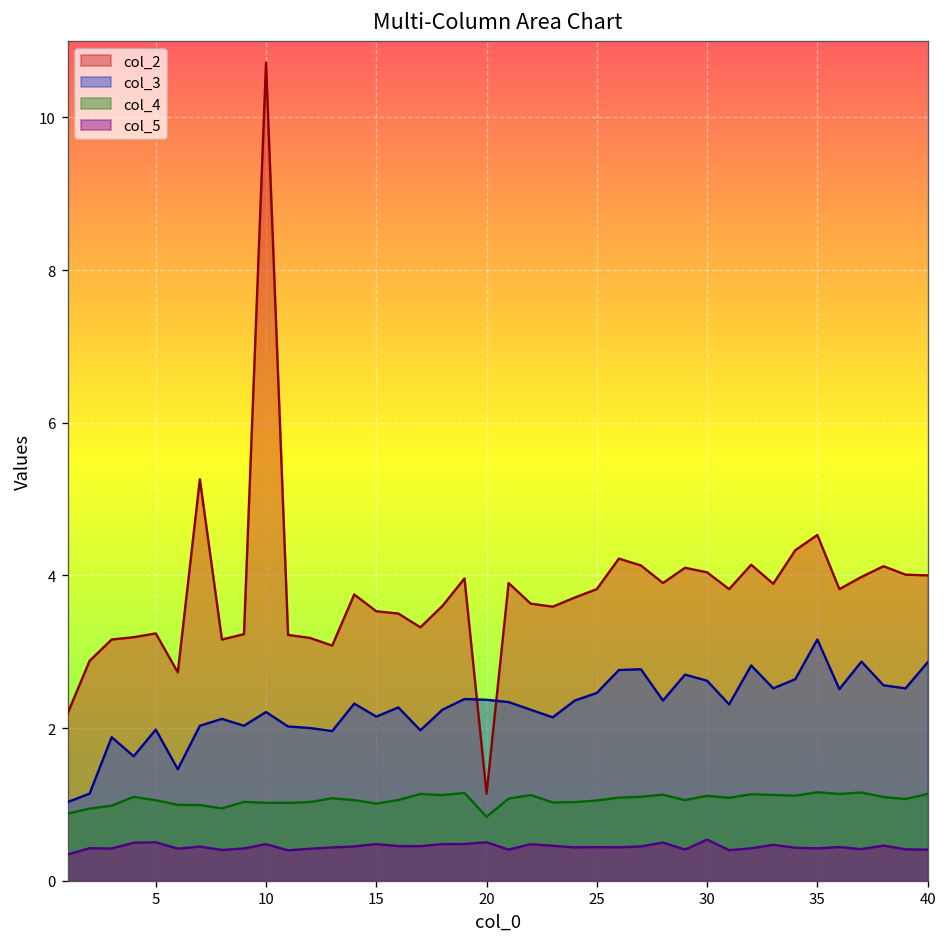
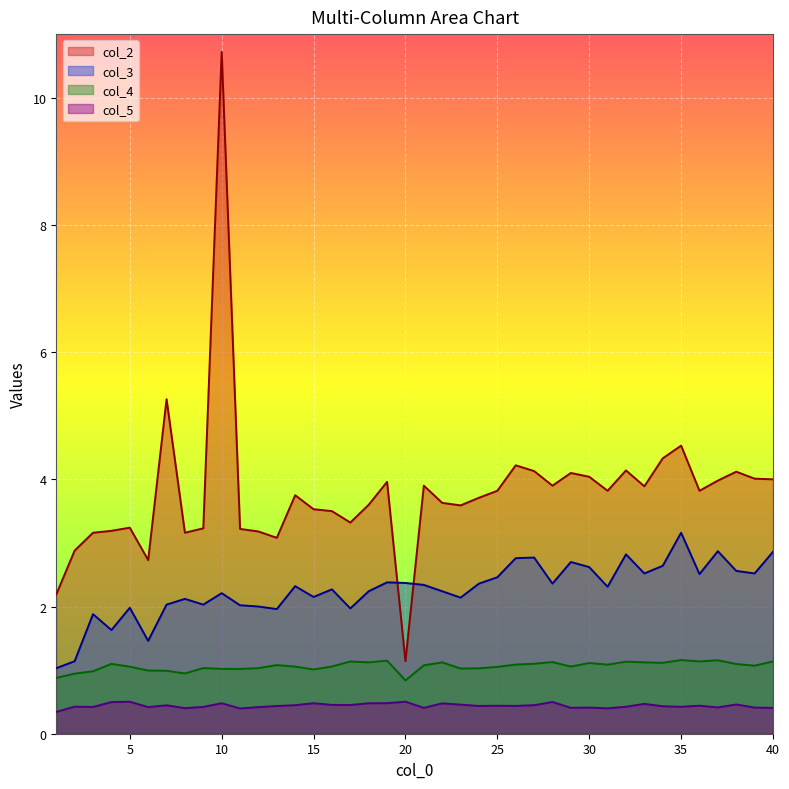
col_5, 30: 0.5 -> 0.4
